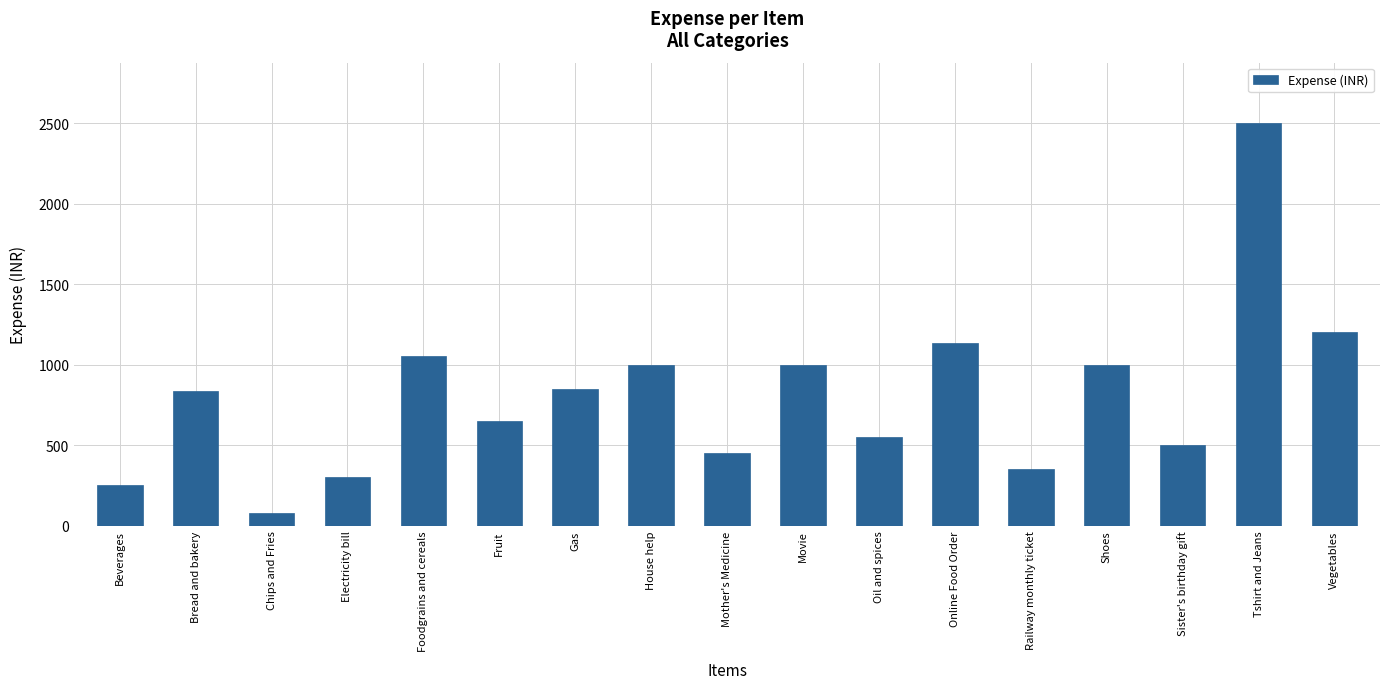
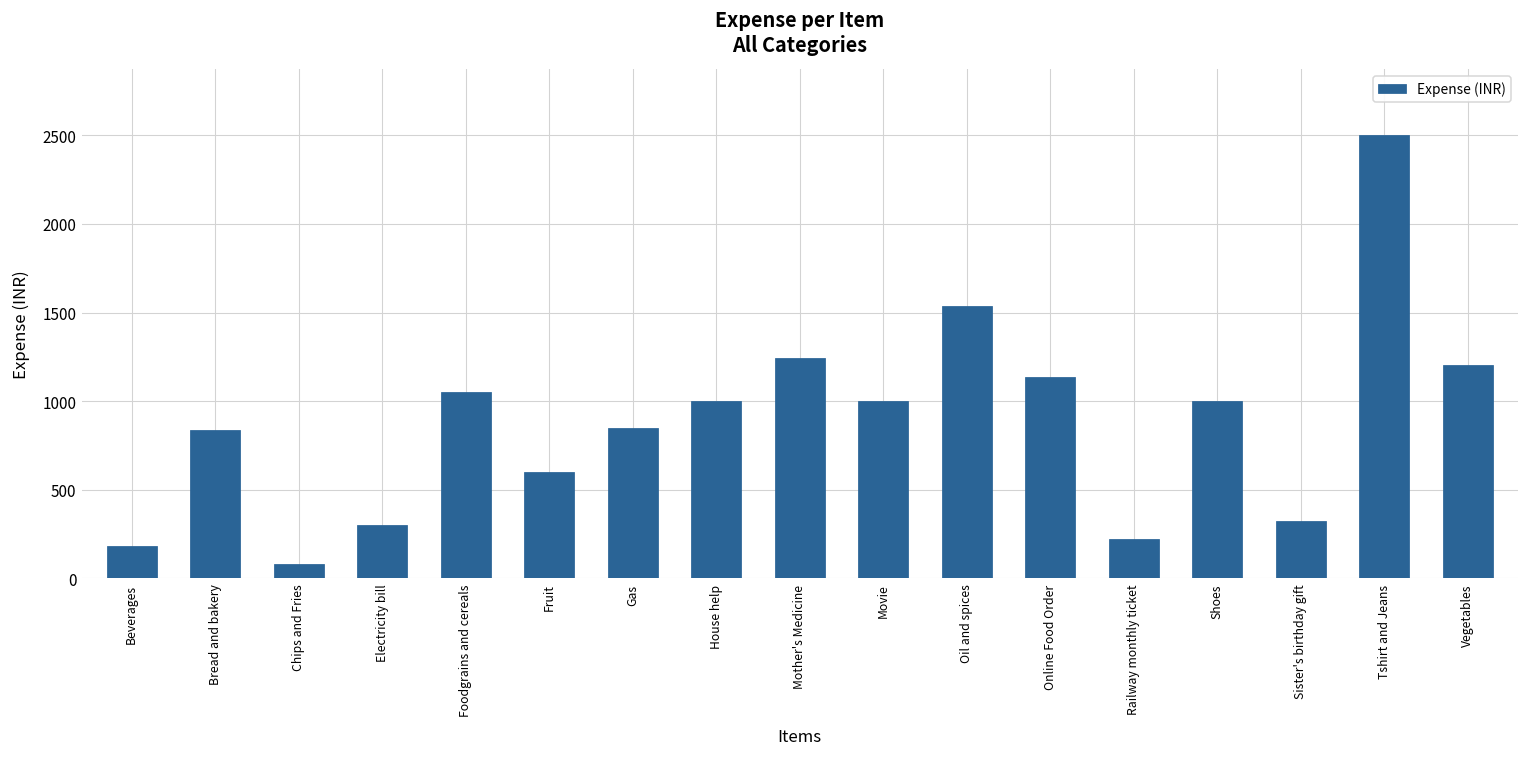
Beverages: 250 -> 180
Fruit: 650 -> 600
Mother's Medicine: 450 -> 1250
Oil and spices: 550 -> 1540
Railway monthly ticket: 350 -> 220
Sister's birthday gift: 500 -> 320
